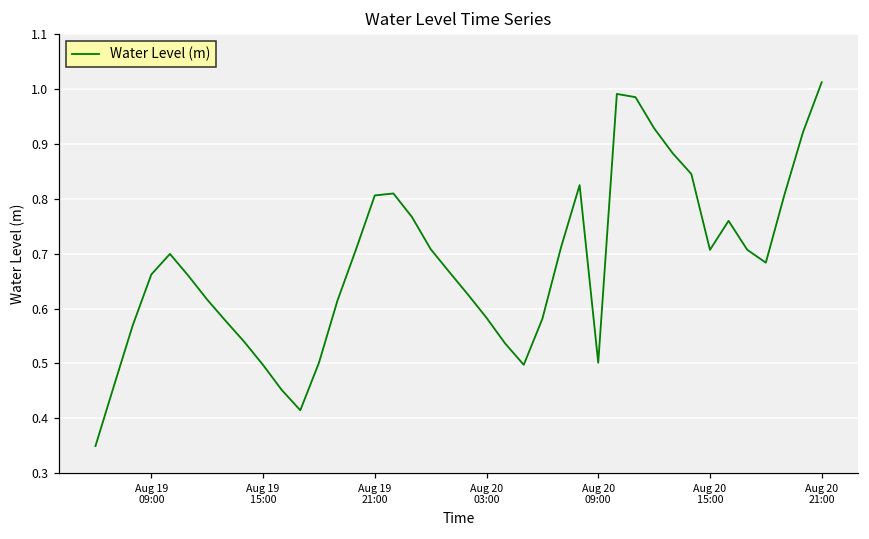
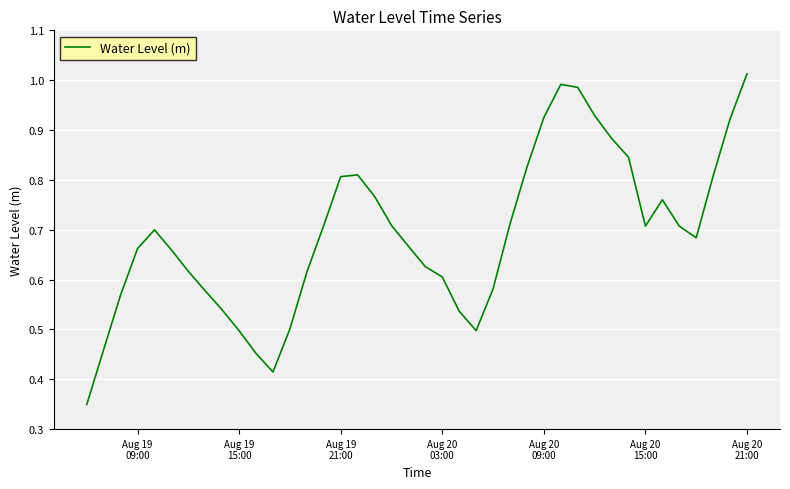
Aug 20 03:00: 0.58 -> 0.61
Aug 20 09:00: 0.50 -> 0.93
